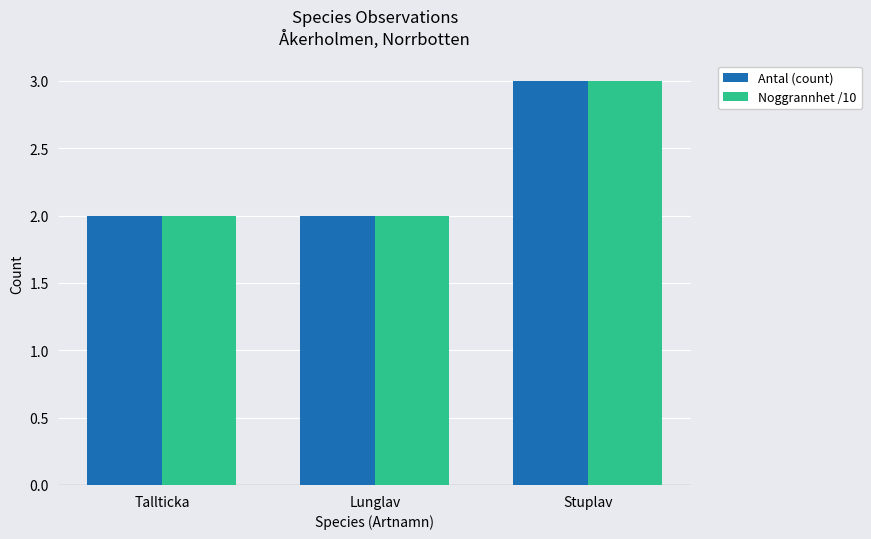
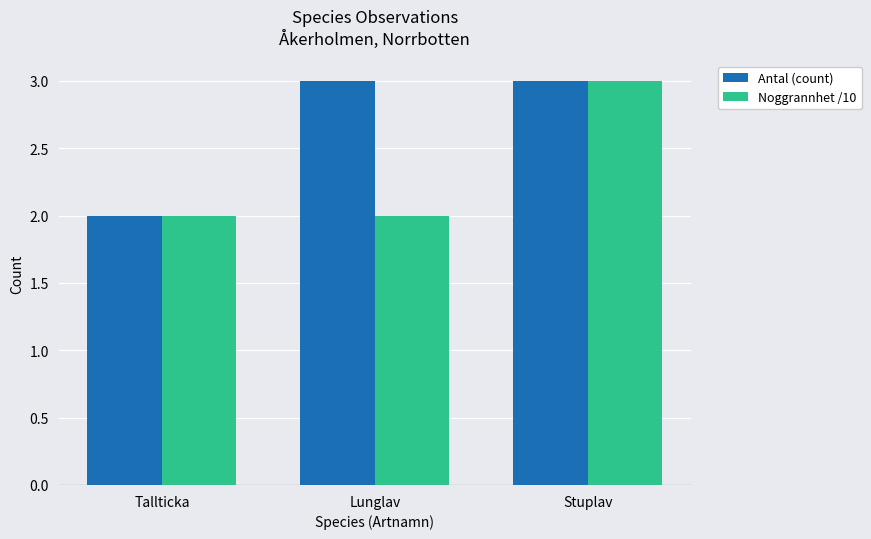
Antal (count), Lunglav: 2 -> 3
